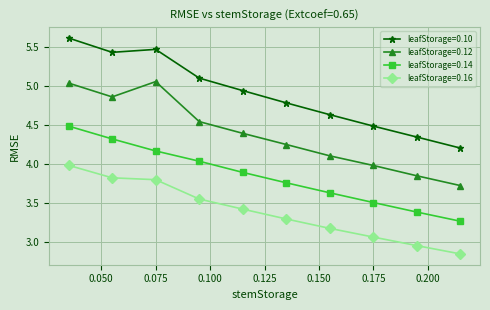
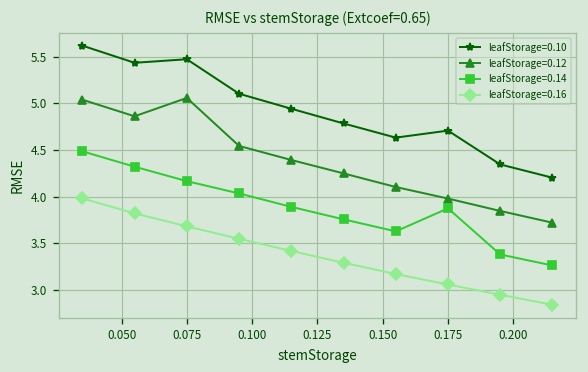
leafStorage=0.16, 0.075: 3.8 -> 3.7
leafStorage=0.10, 0.175: 4.5 -> 4.7
leafStorage=0.14, 0.175: 3.5 -> 3.9
